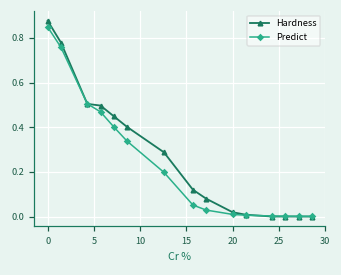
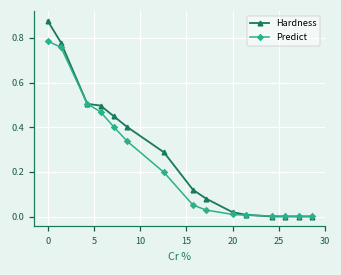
Predict, 0: 0.85 -> 0.78
